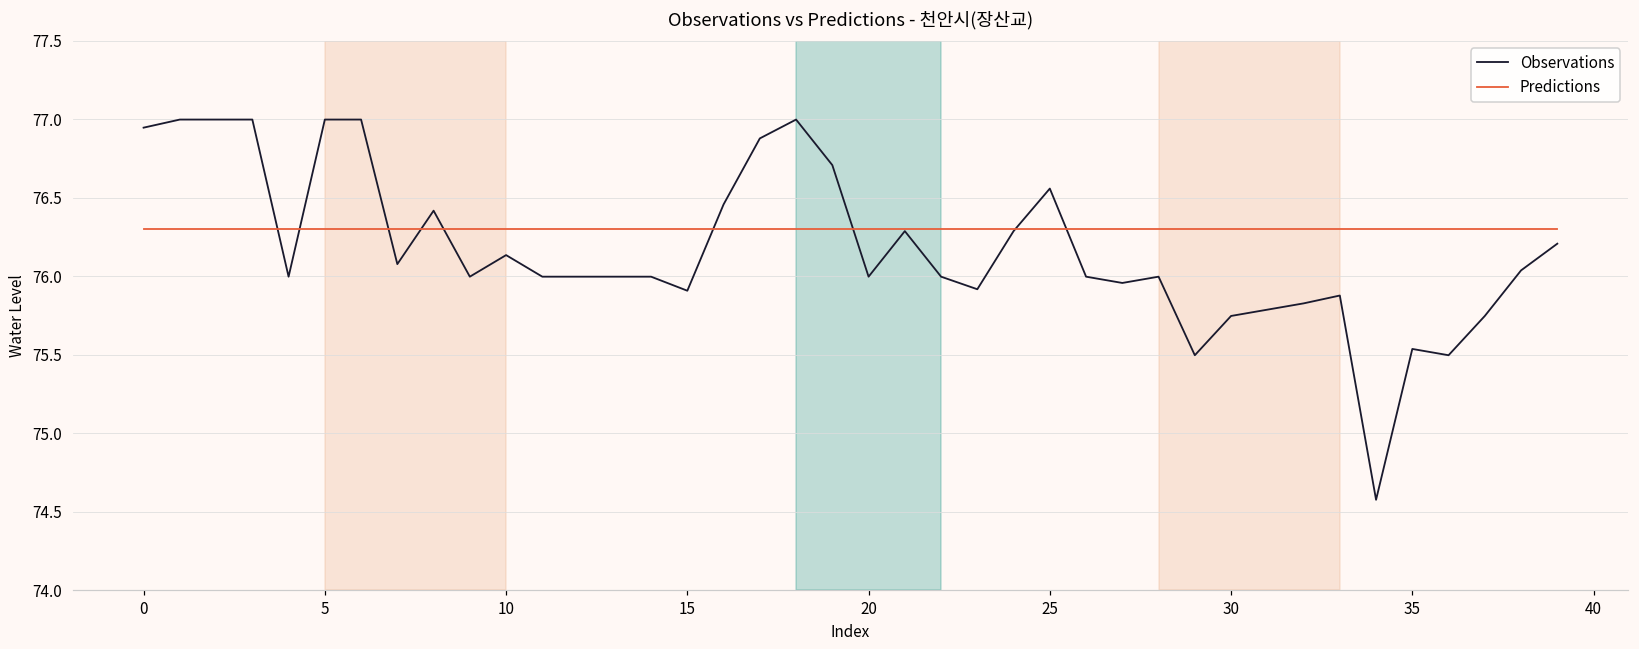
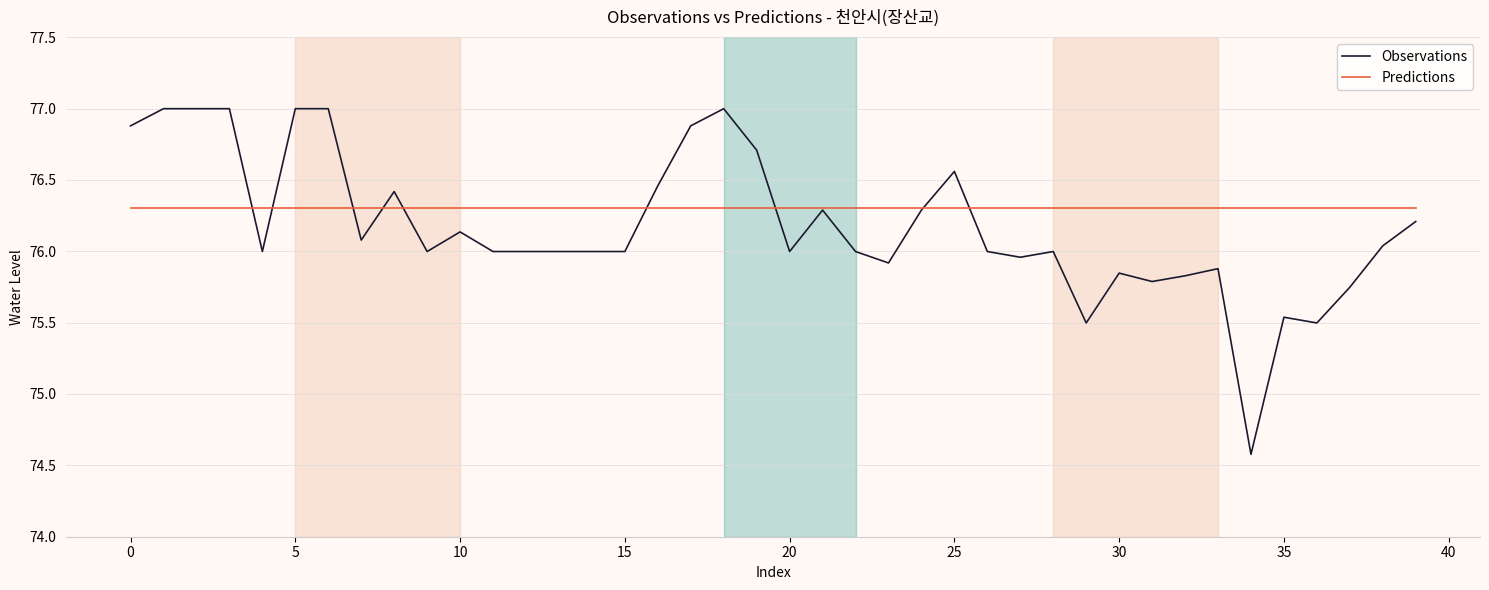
Observations, 0: 76.95 -> 76.88
Observations, 15: 75.91 -> 76.00
Observations, 30: 75.75 -> 75.85
